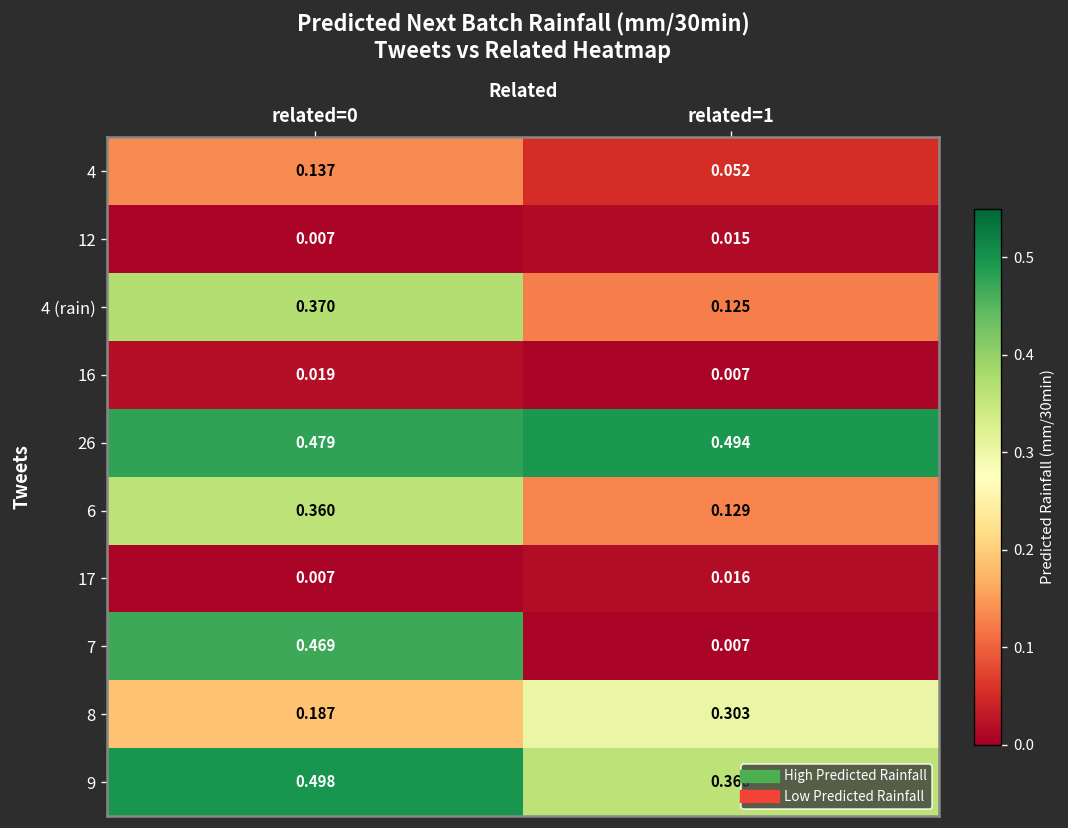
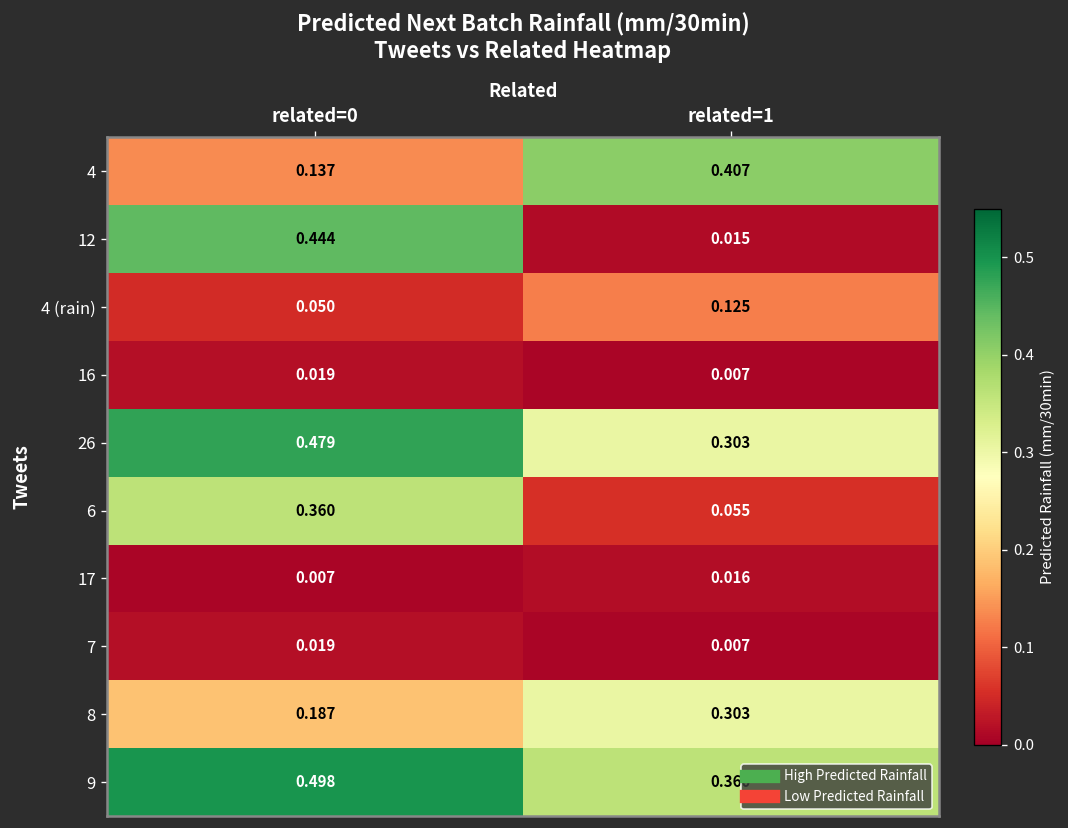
4, related=1: 0.052 -> 0.407
12, related=0: 0.007 -> 0.444
4 (rain), related=0: 0.370 -> 0.050
26, related=1: 0.494 -> 0.303
6, related=1: 0.129 -> 0.055
7, related=0: 0.469 -> 0.019
